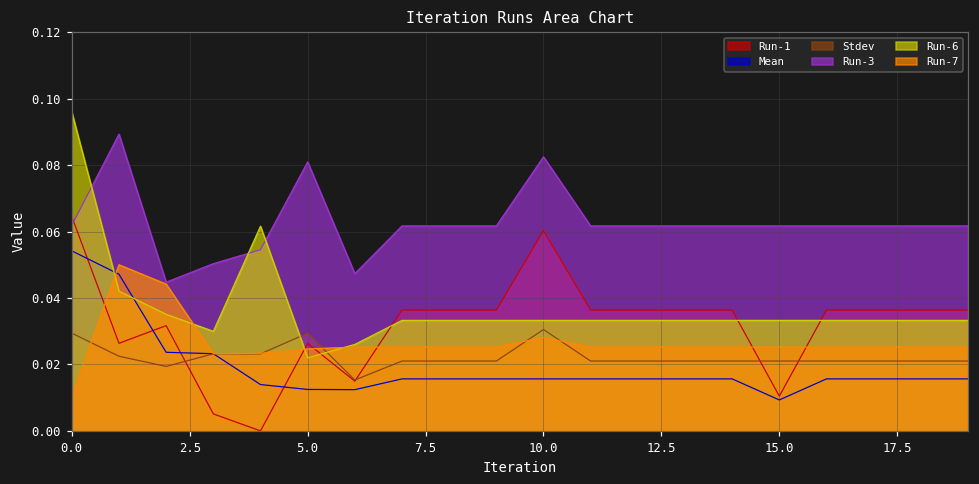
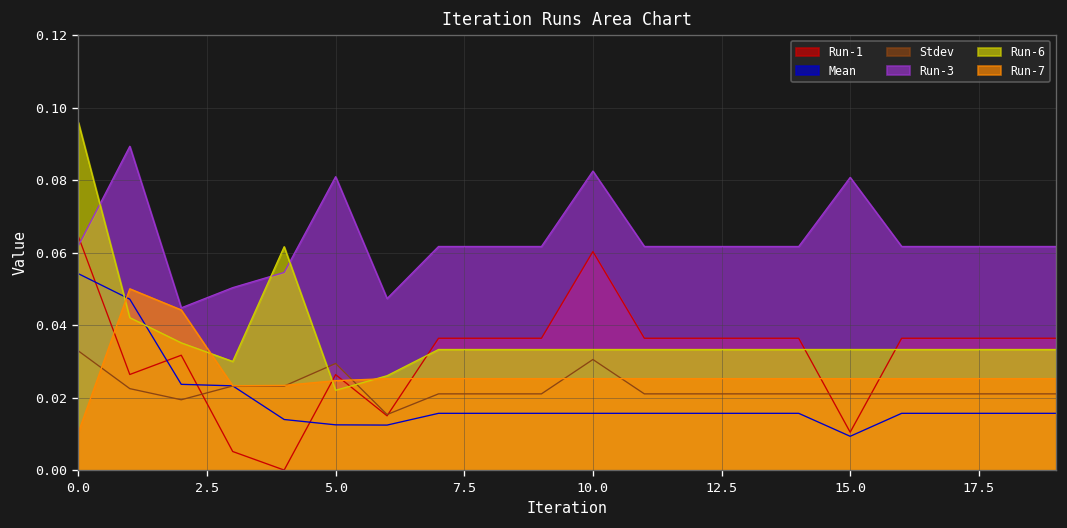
Stdev, 0.0: 0.029 -> 0.033
Run-7, 10.0: 0.028 -> 0.025
Run-3, 15.0: 0.062 -> 0.081
